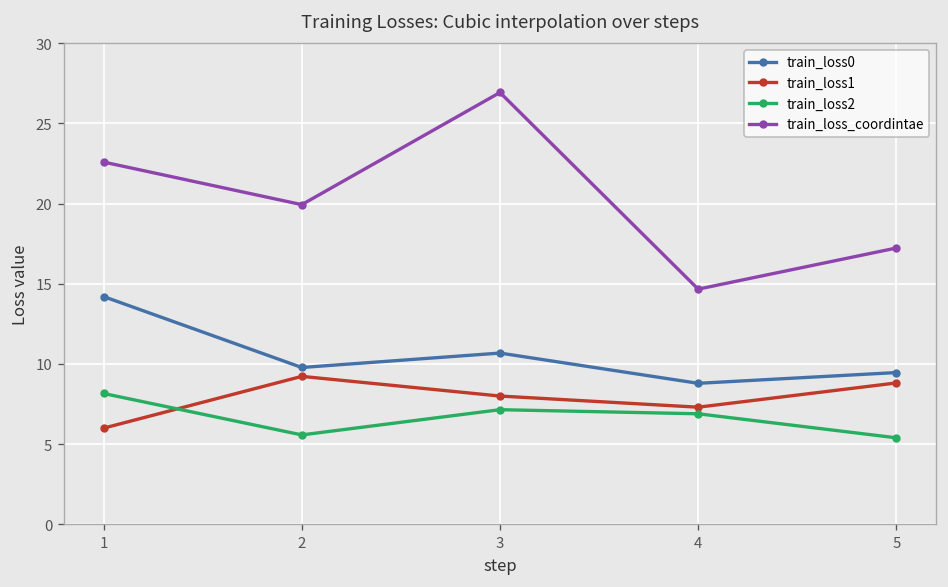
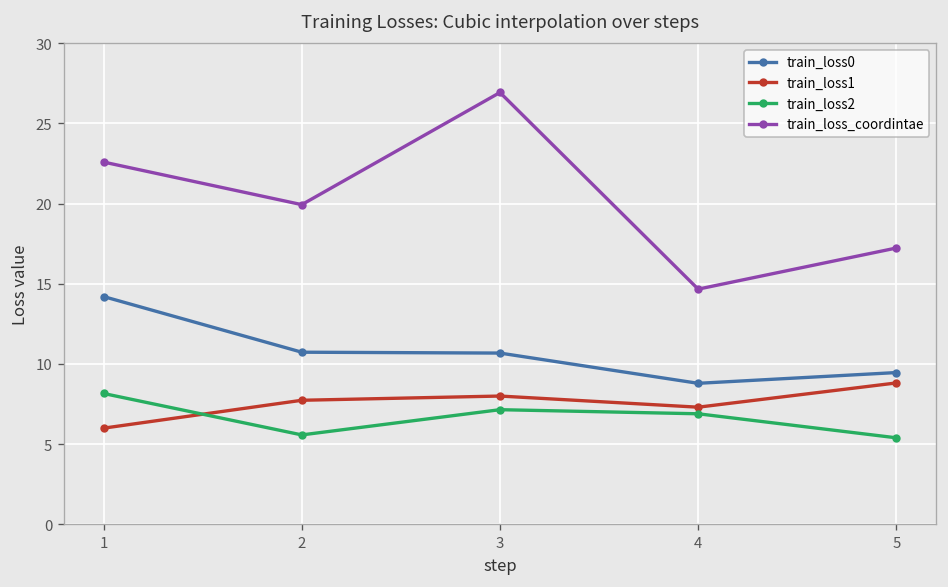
train_loss0, 2: 9.8 -> 10.7
train_loss1, 2: 9.2 -> 7.7
